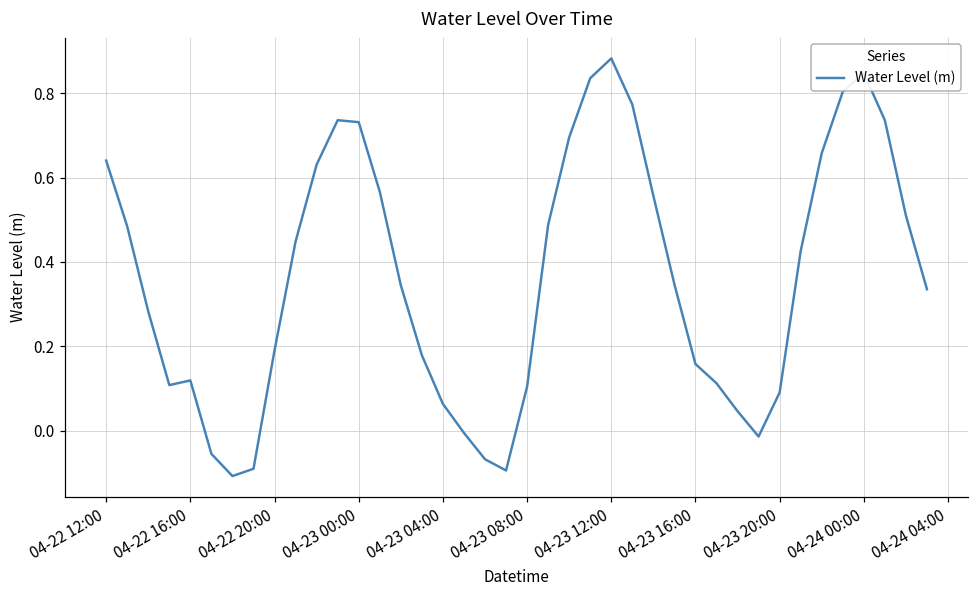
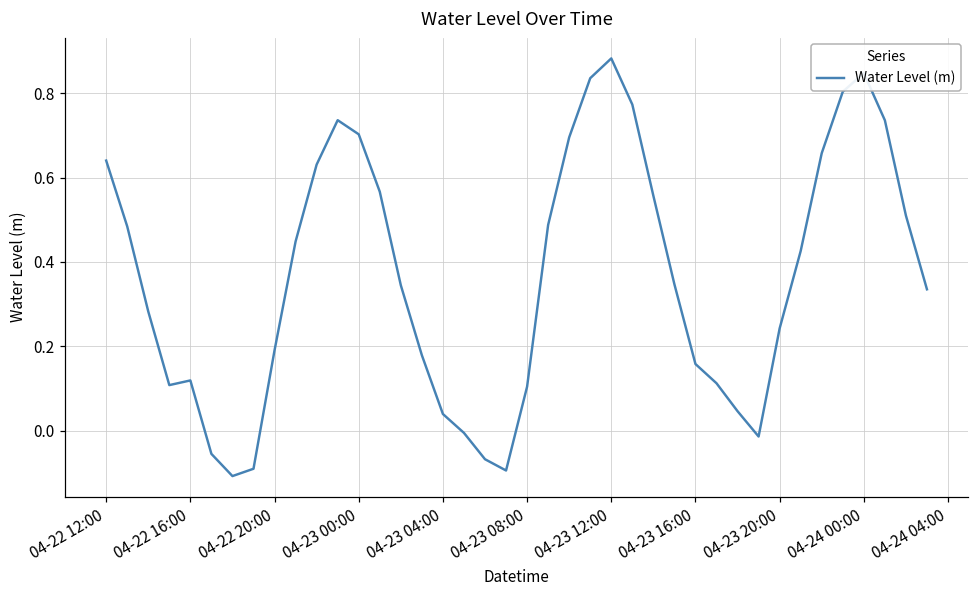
04-23 00:00: 0.73 -> 0.70
04-23 04:00: 0.06 -> 0.04
04-23 20:00: 0.09 -> 0.24
